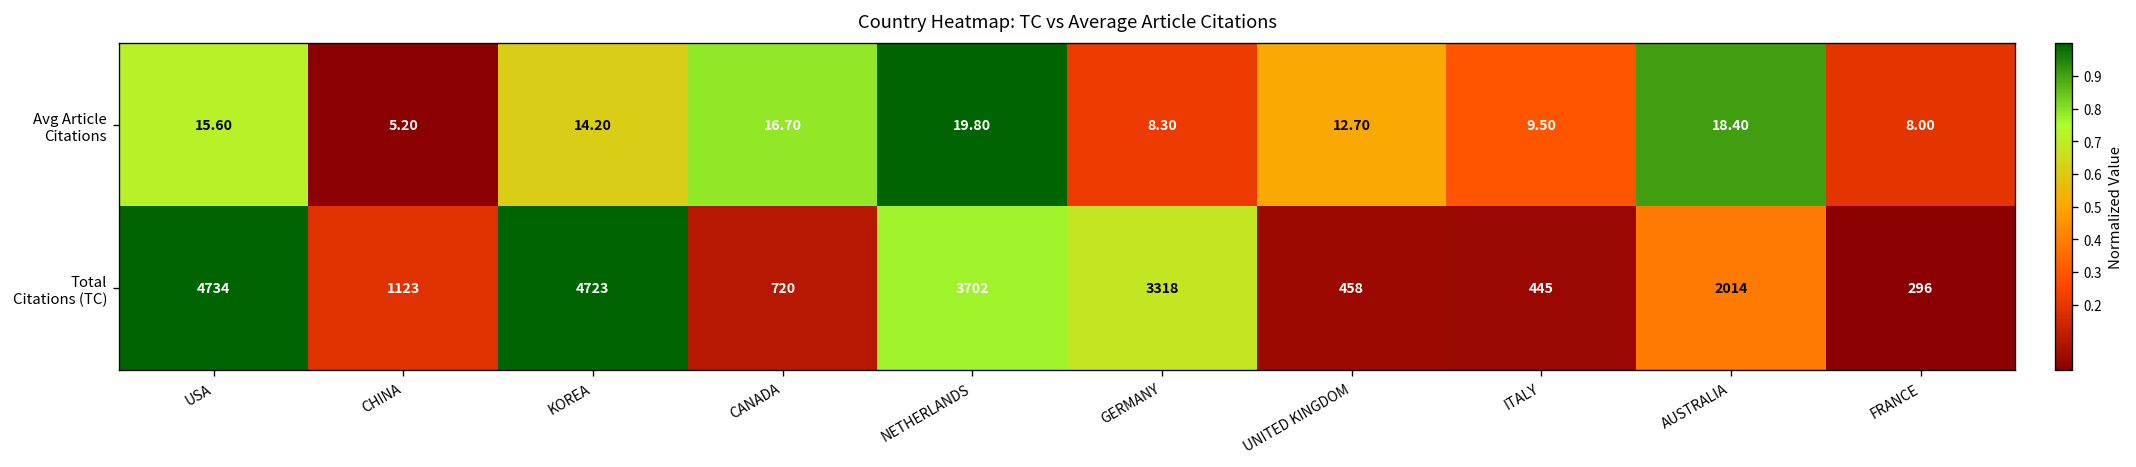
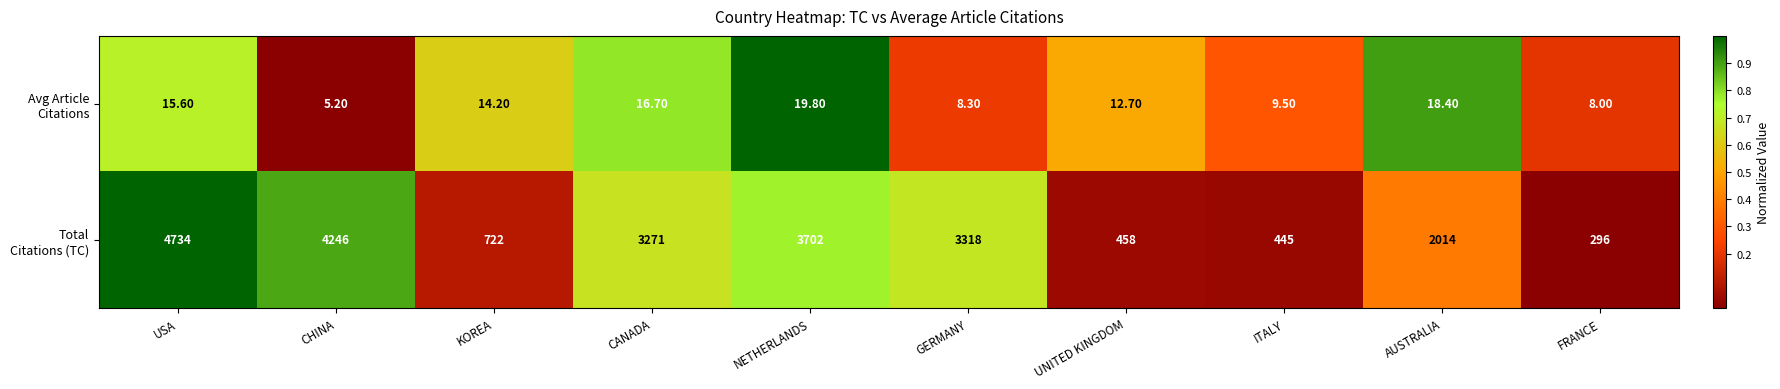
Total Citations (TC), CHINA: 1123 -> 4246
Total Citations (TC), KOREA: 4723 -> 722
Total Citations (TC), CANADA: 720 -> 3271
